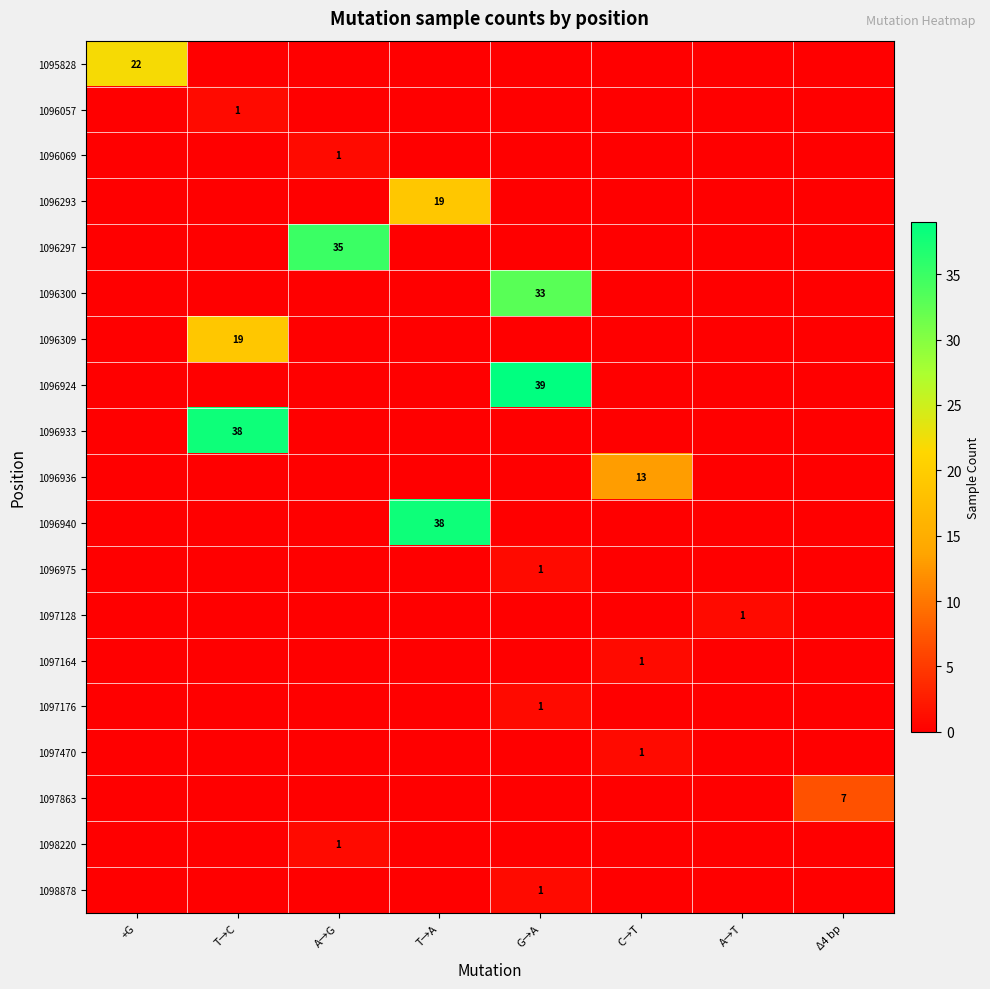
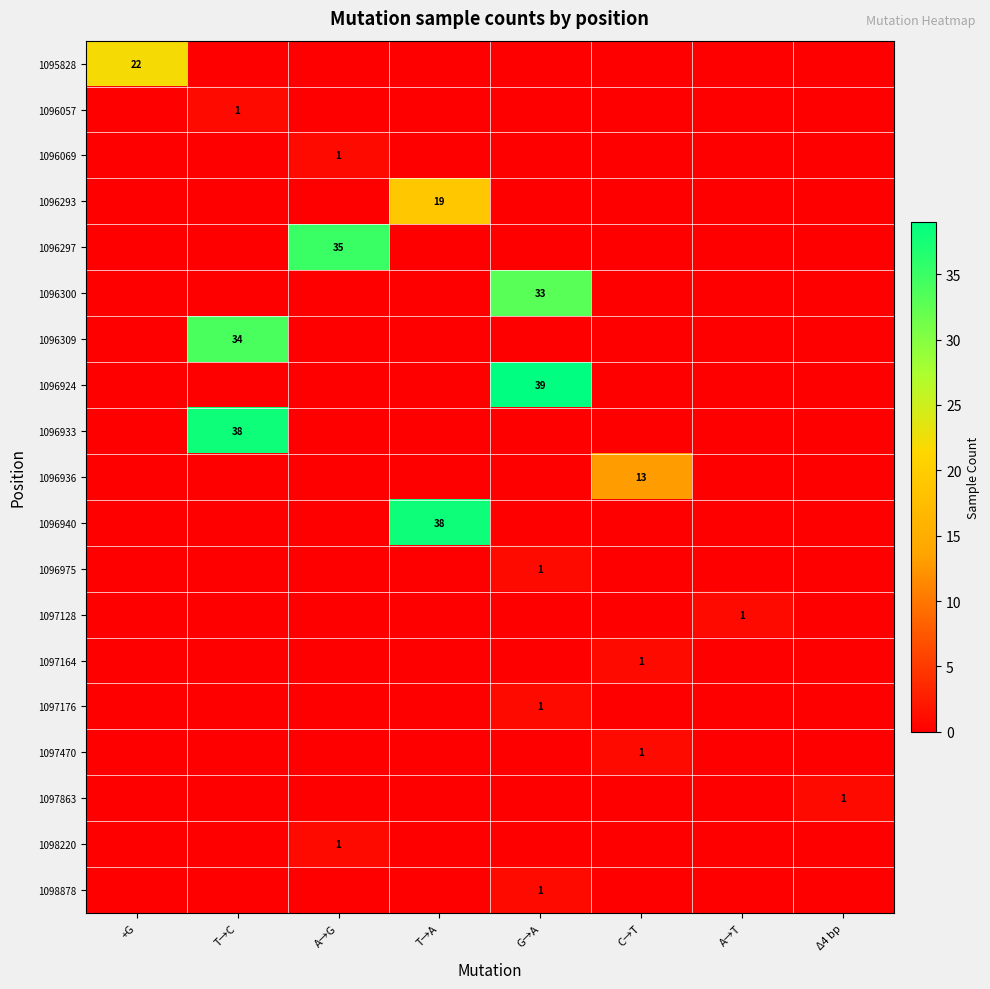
1096309, T→C: 19 -> 34
1097863, Δ4 bp: 7 -> 1
